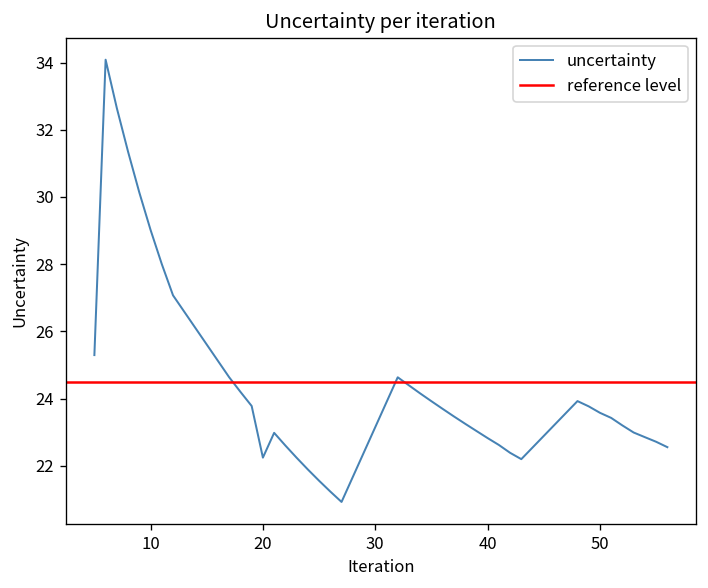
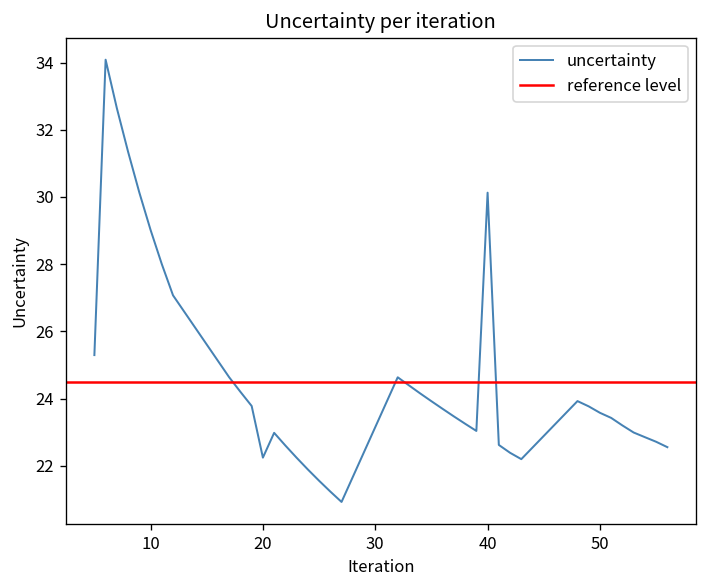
40: 22.8 -> 30.1
